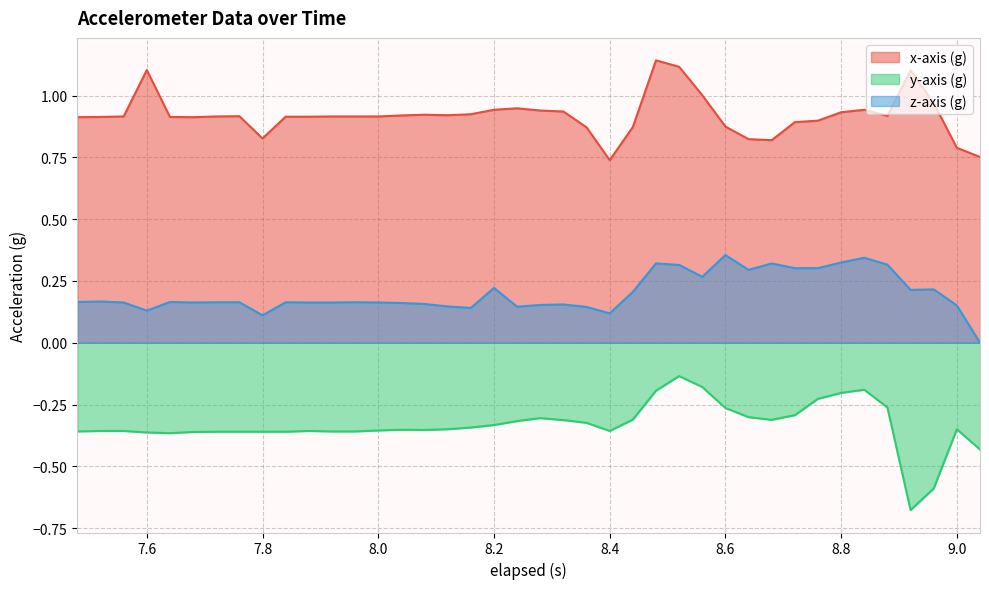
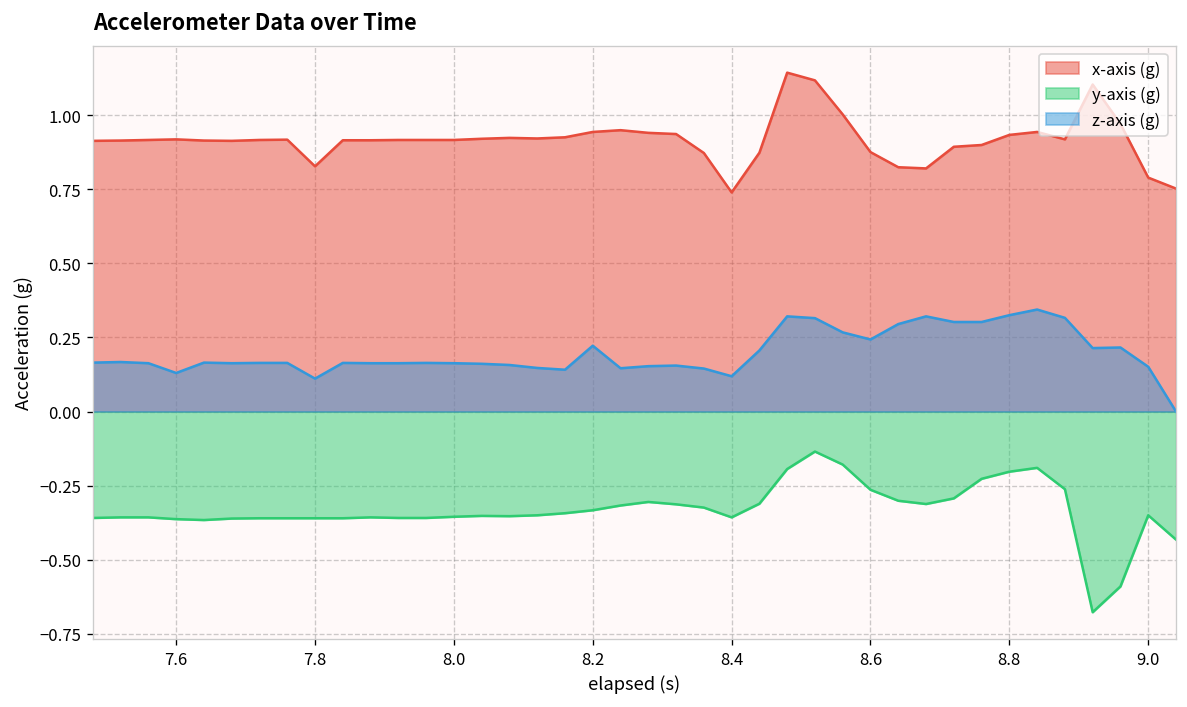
x-axis (g), 7.6: 1.10 -> 0.92
z-axis (g), 8.6: 0.36 -> 0.24
